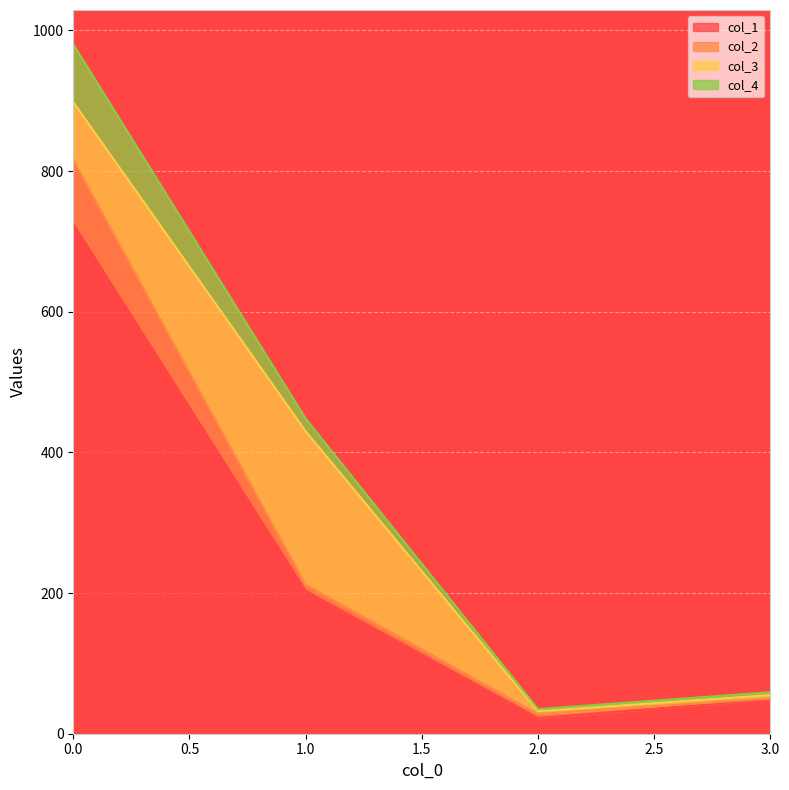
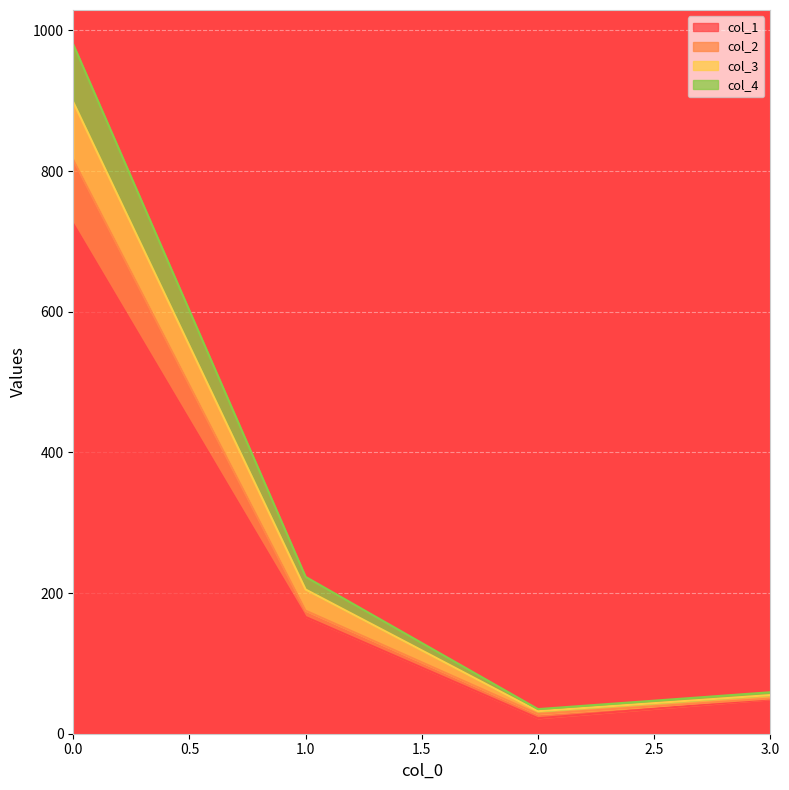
col_1, 1.0: 200 -> 170
col_3, 1.0: 220 -> 30
